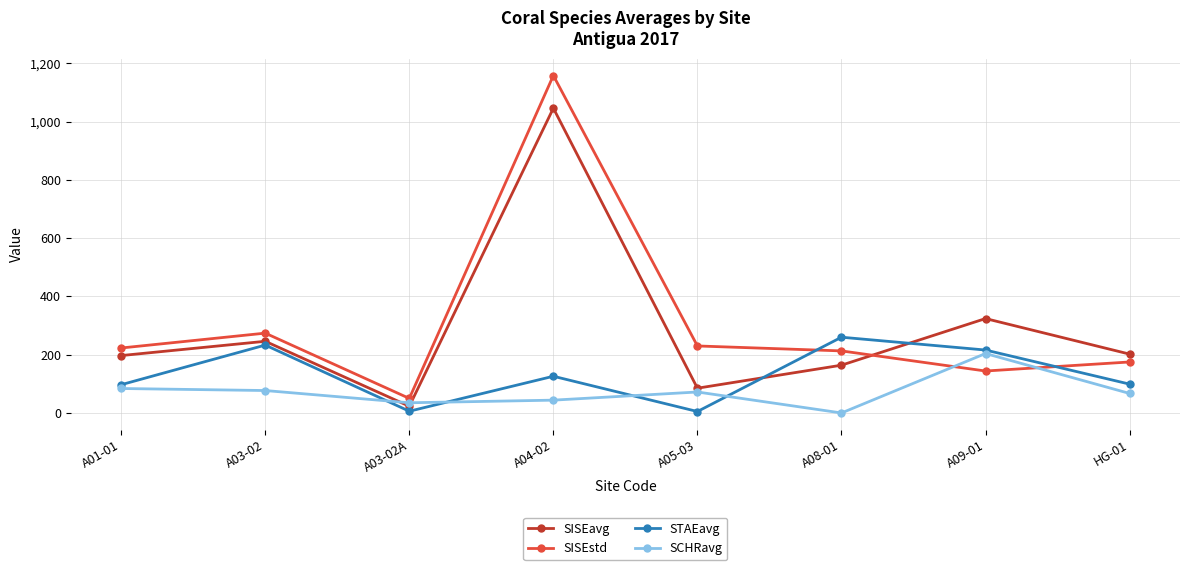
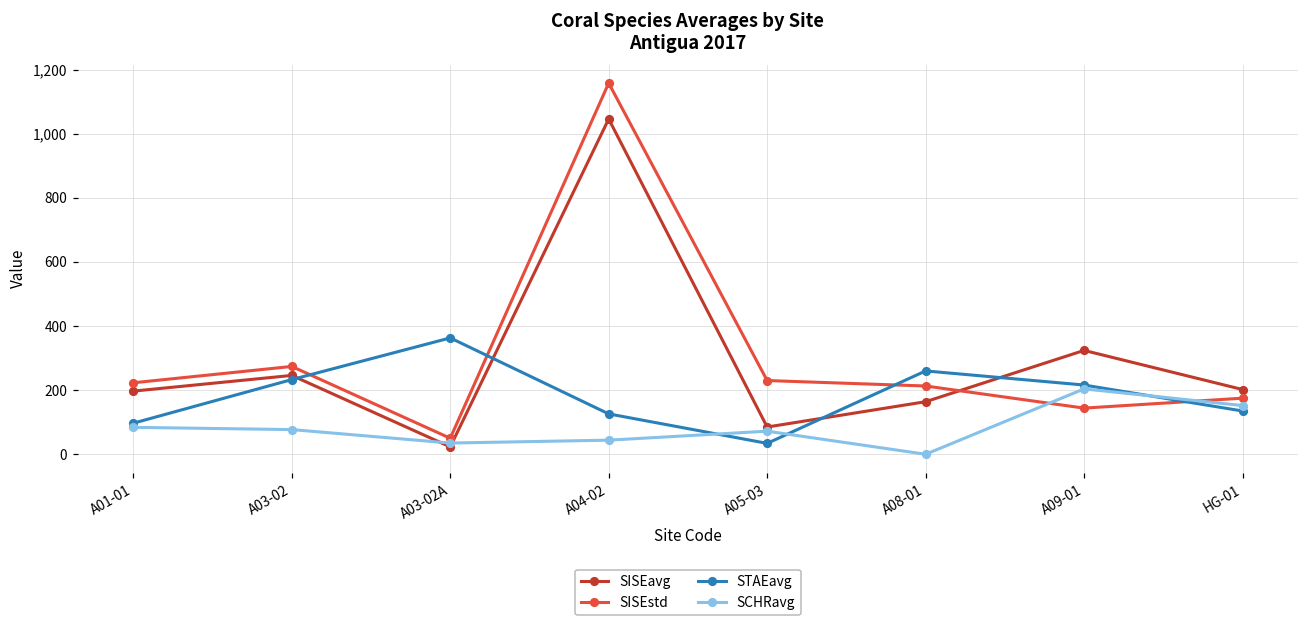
STAEavg, A03-02A: 10 -> 360
STAEavg, A05-03: 10 -> 30
STAEavg, HG-01: 100 -> 140
SCHRavg, HG-01: 70 -> 150
